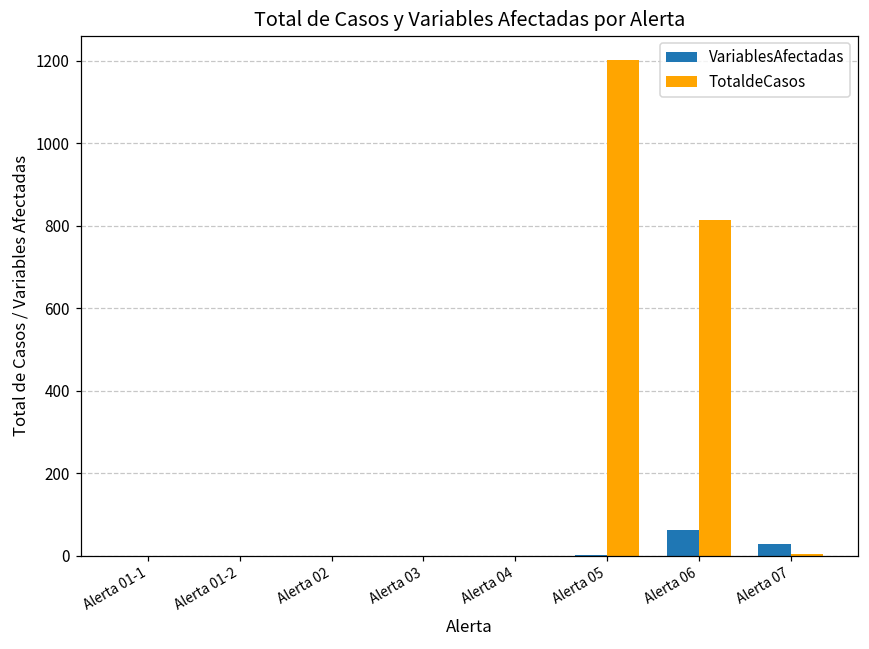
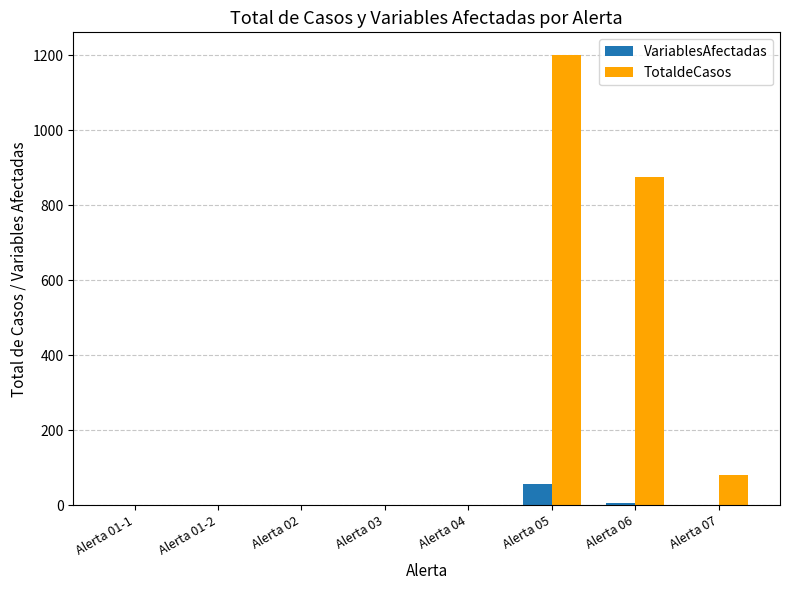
VariablesAfectadas, Alerta 05: 0 -> 60
VariablesAfectadas, Alerta 06: 60 -> 10
TotaldeCasos, Alerta 06: 810 -> 870
VariablesAfectadas, Alerta 07: 30 -> 0
TotaldeCasos, Alerta 07: 0 -> 80
